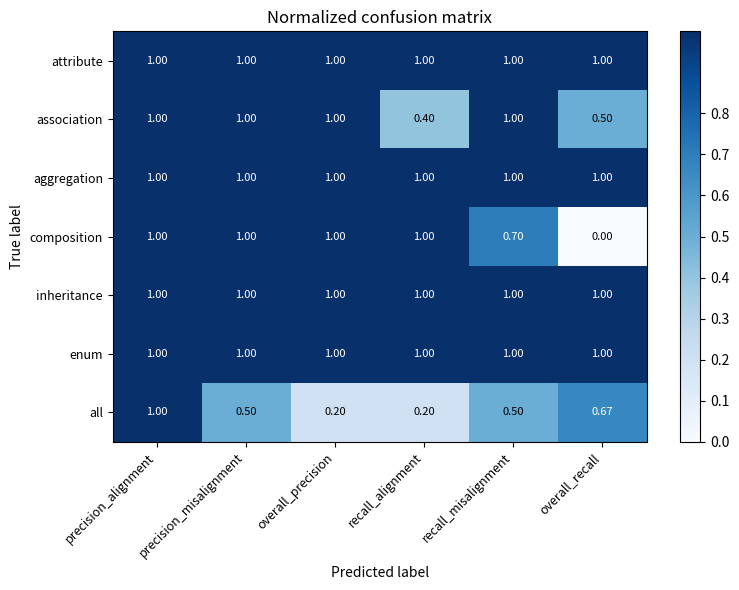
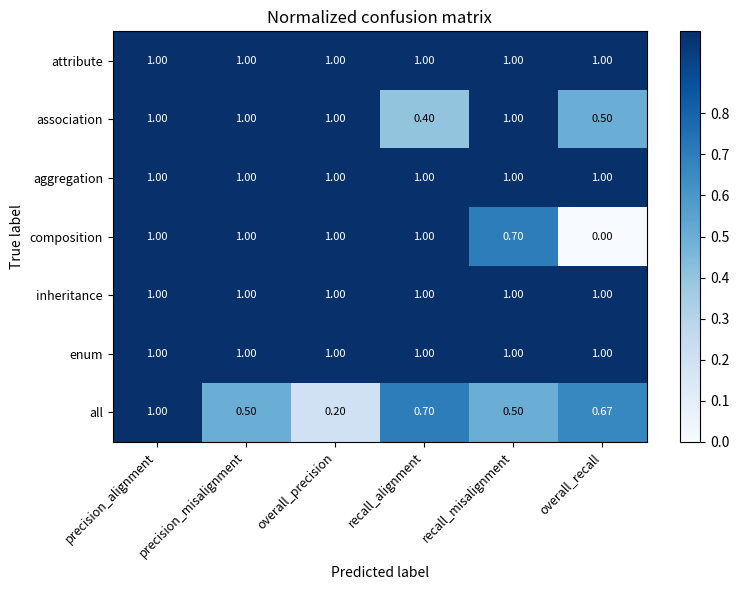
all, recall_alignment: 0.20 -> 0.70
